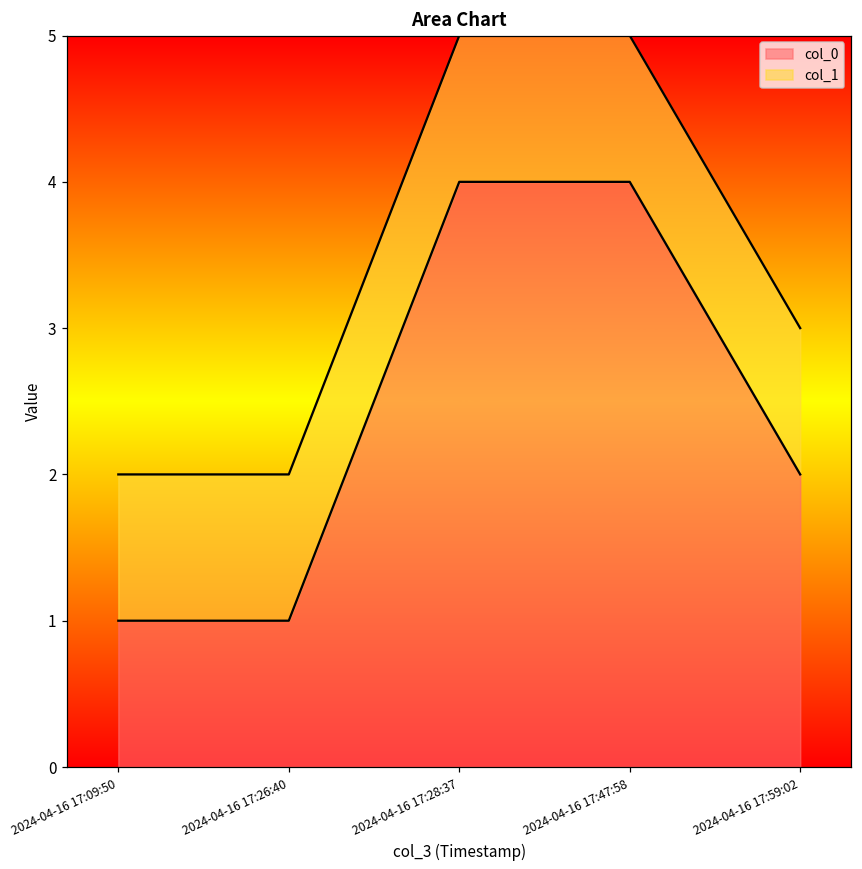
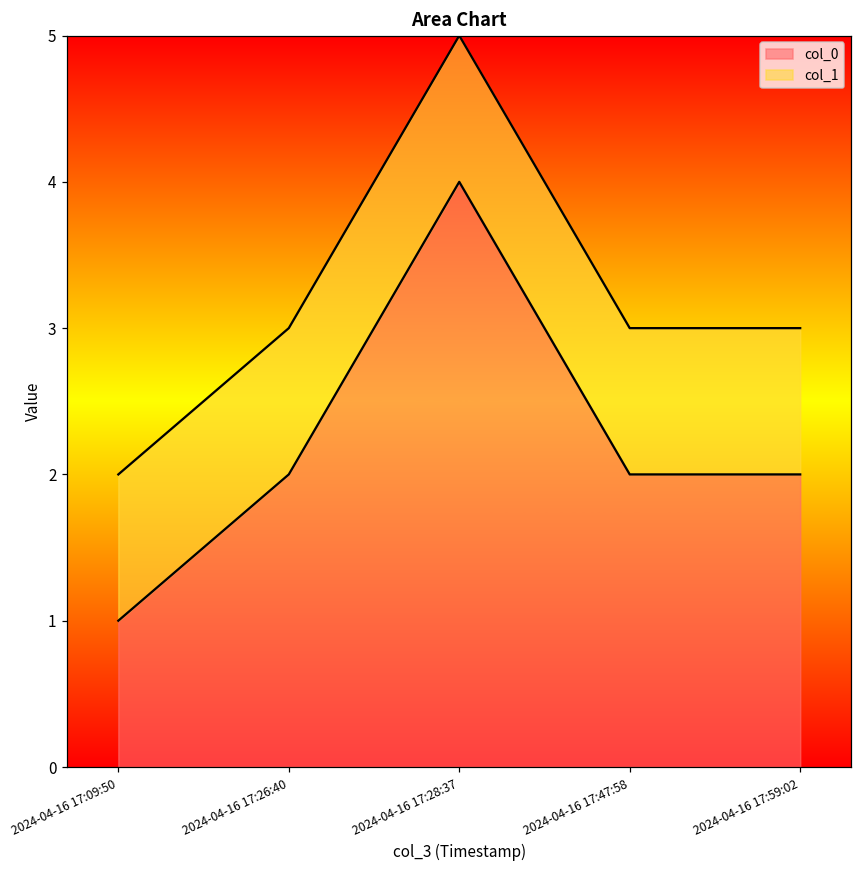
col_0, 2024-04-16 17:26:40: 1 -> 2
col_0, 2024-04-16 17:47:58: 4 -> 2
